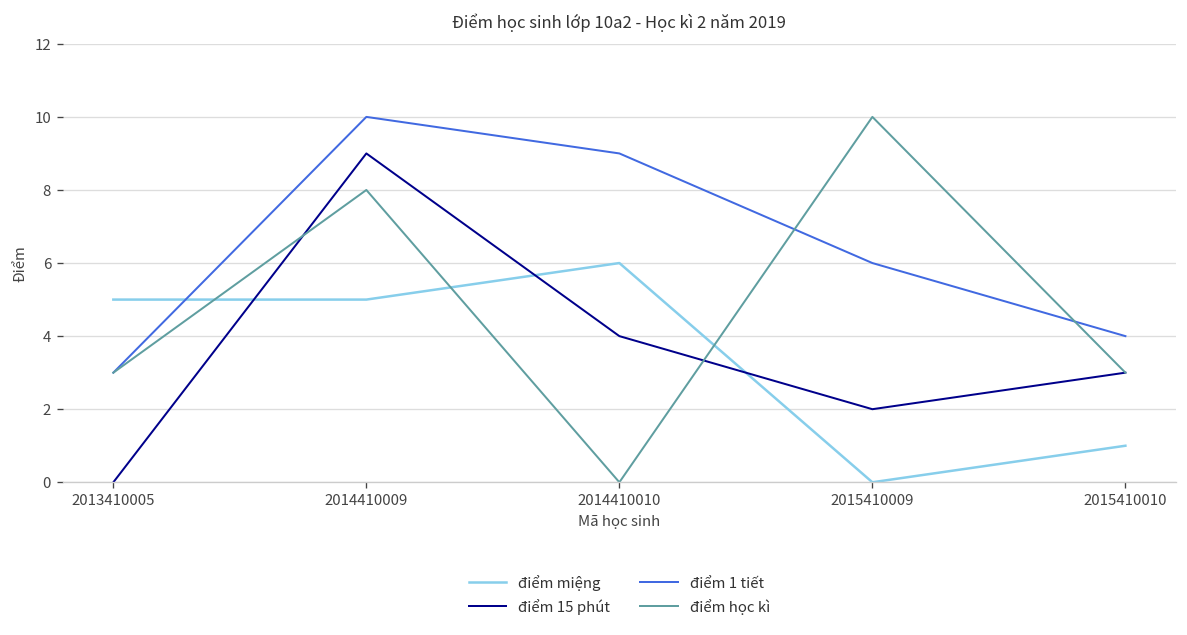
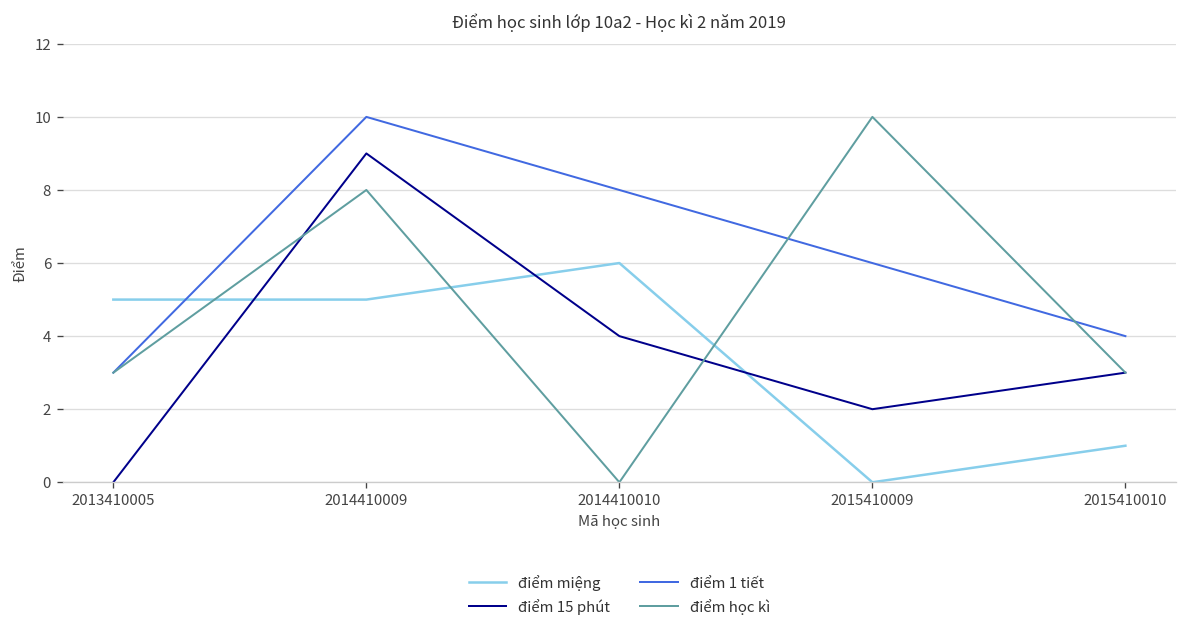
điểm 1 tiết, 2014410010: 9 -> 8
